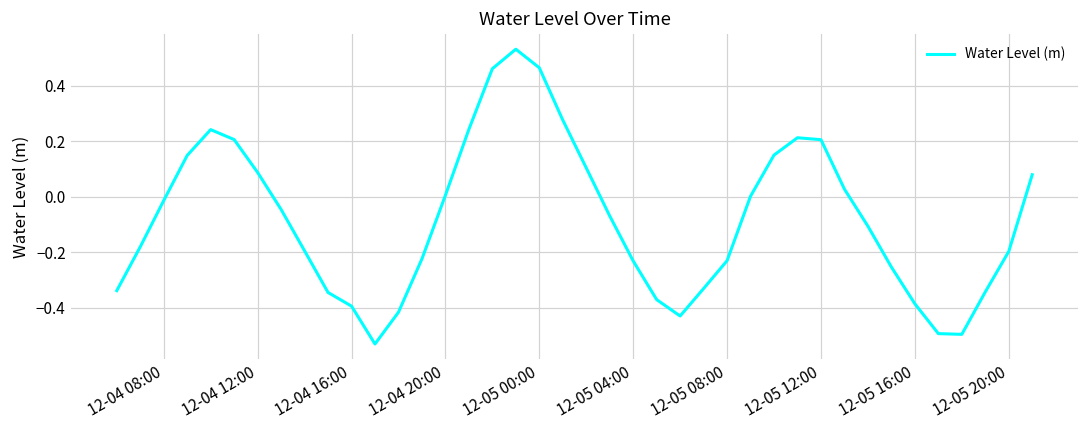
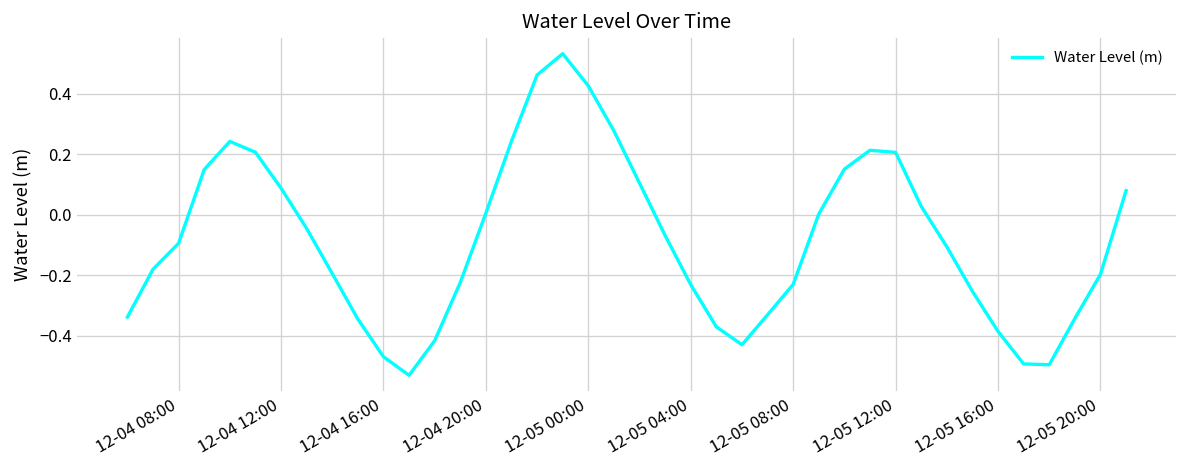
12-04 08:00: -0.01 -> -0.09
12-04 16:00: -0.39 -> -0.47
12-05 00:00: 0.47 -> 0.43
